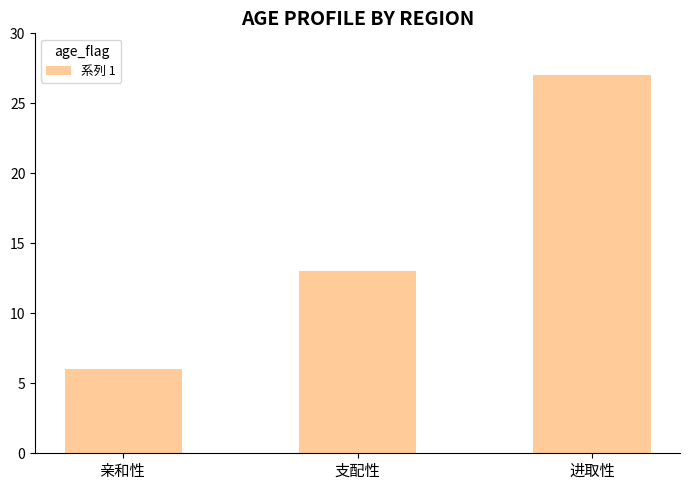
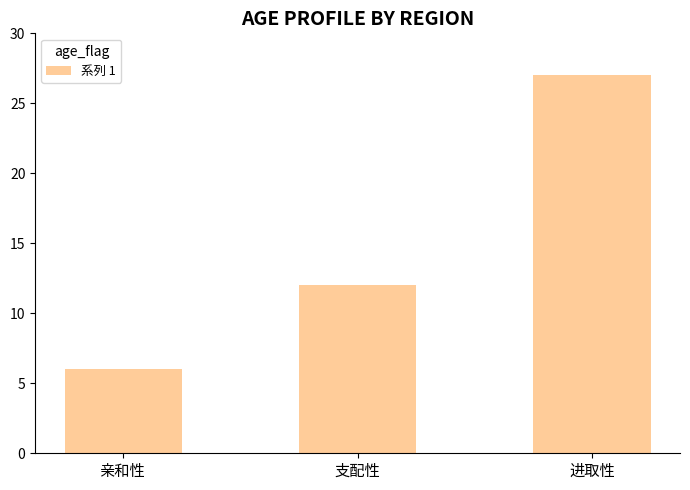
支配性: 13 -> 12
